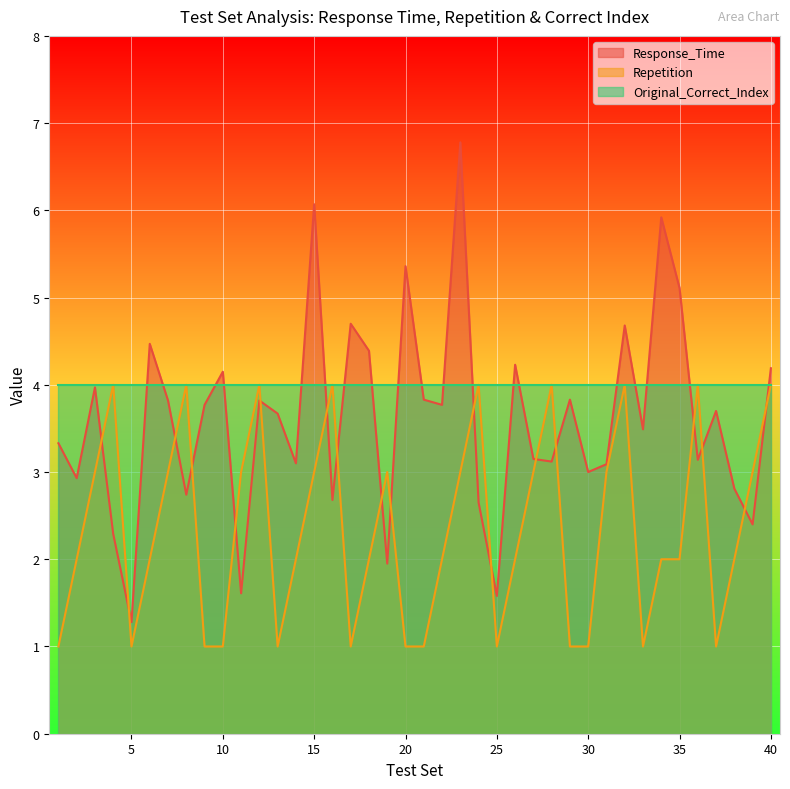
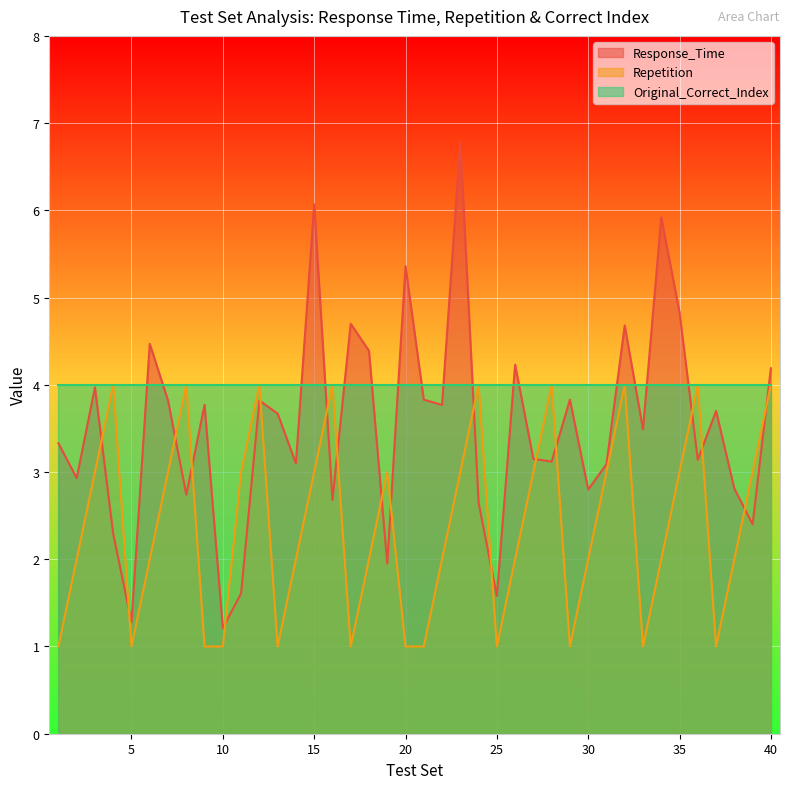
Response_Time, 10: 4.2 -> 1.2
Response_Time, 30: 3.0 -> 2.8
Repetition, 30: 1 -> 2
Response_Time, 35: 5.1 -> 4.8
Repetition, 35: 2 -> 3
